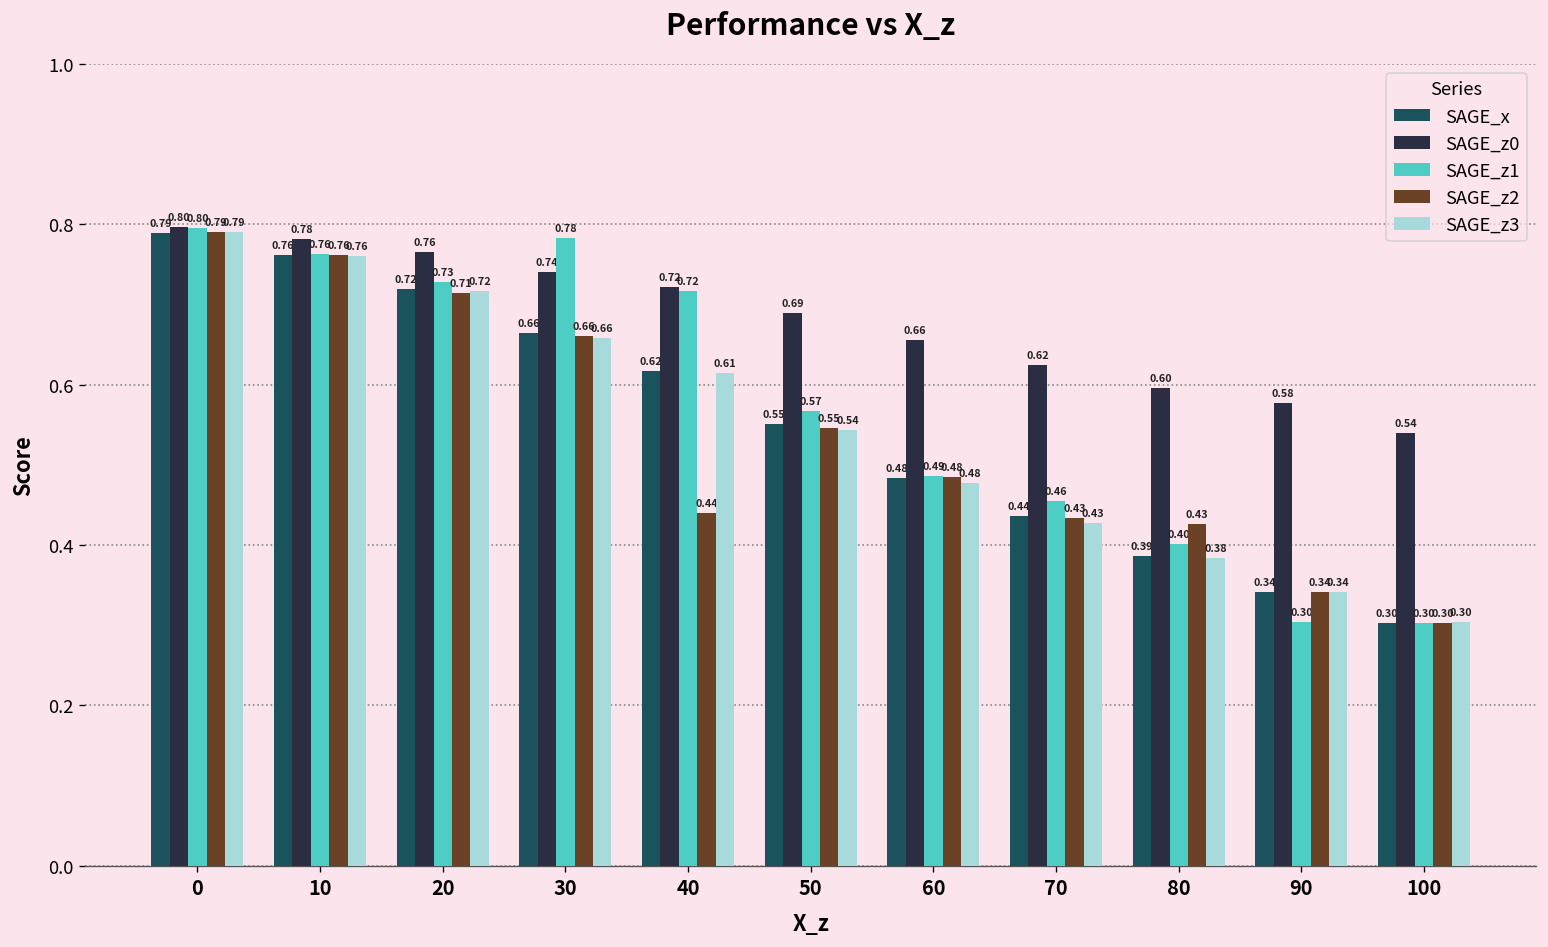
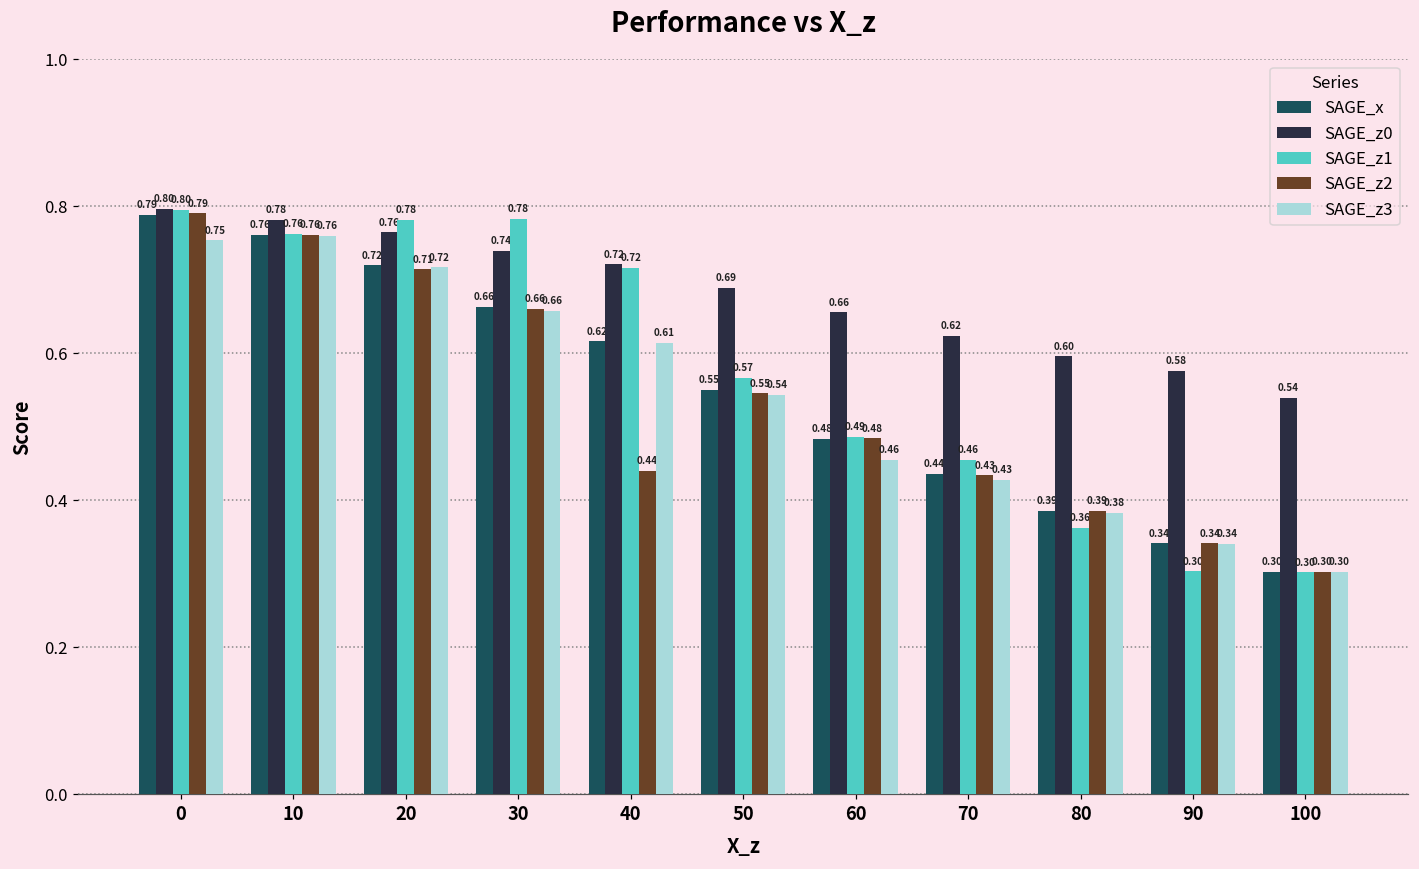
SAGE_z3, 0: 0.79 -> 0.75
SAGE_z1, 20: 0.73 -> 0.78
SAGE_z3, 60: 0.48 -> 0.46
SAGE_z1, 80: 0.40 -> 0.36
SAGE_z2, 80: 0.43 -> 0.39
